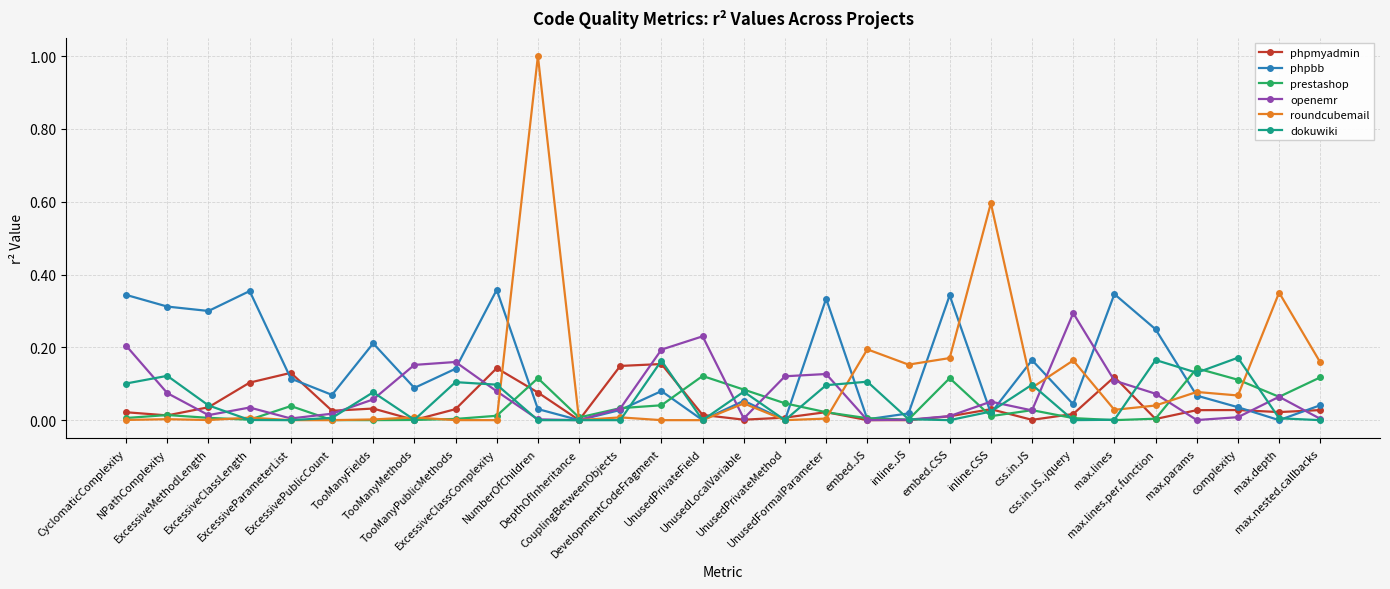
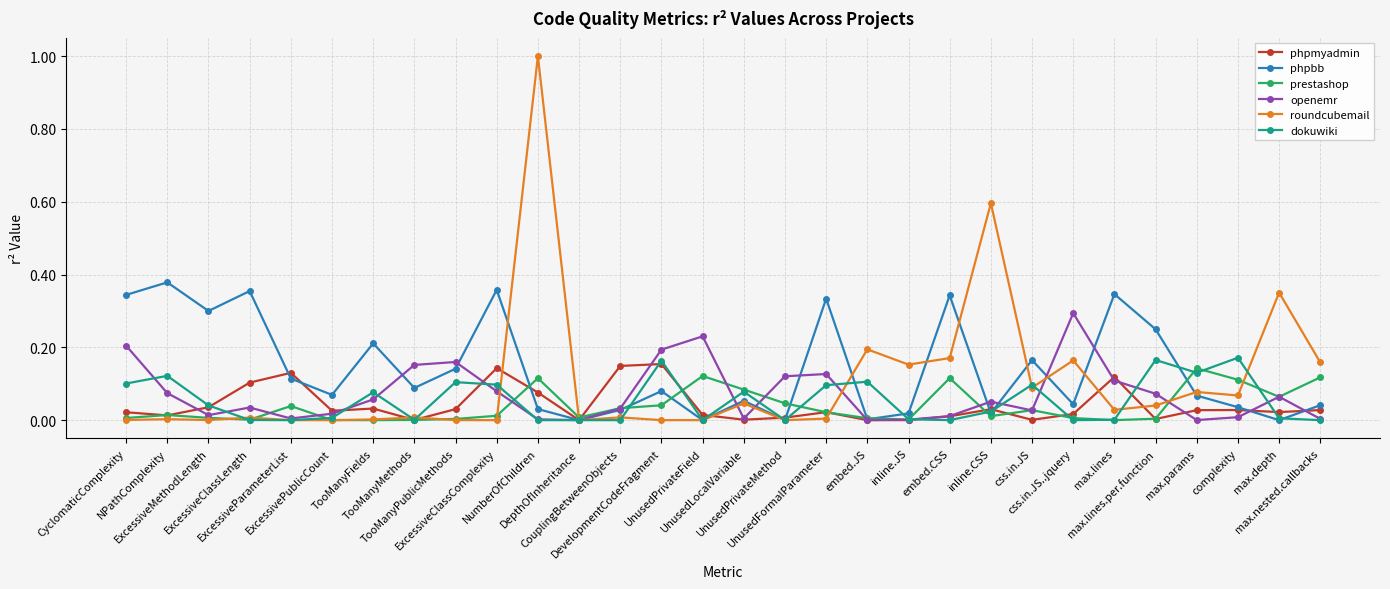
phpbb, NPathComplexity: 0.31 -> 0.38
